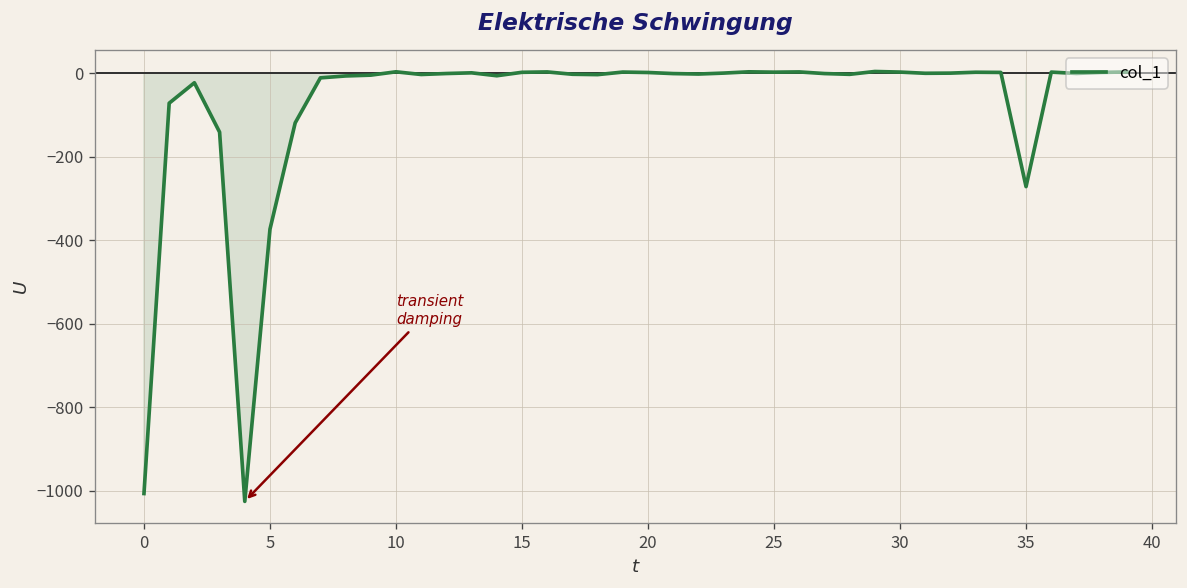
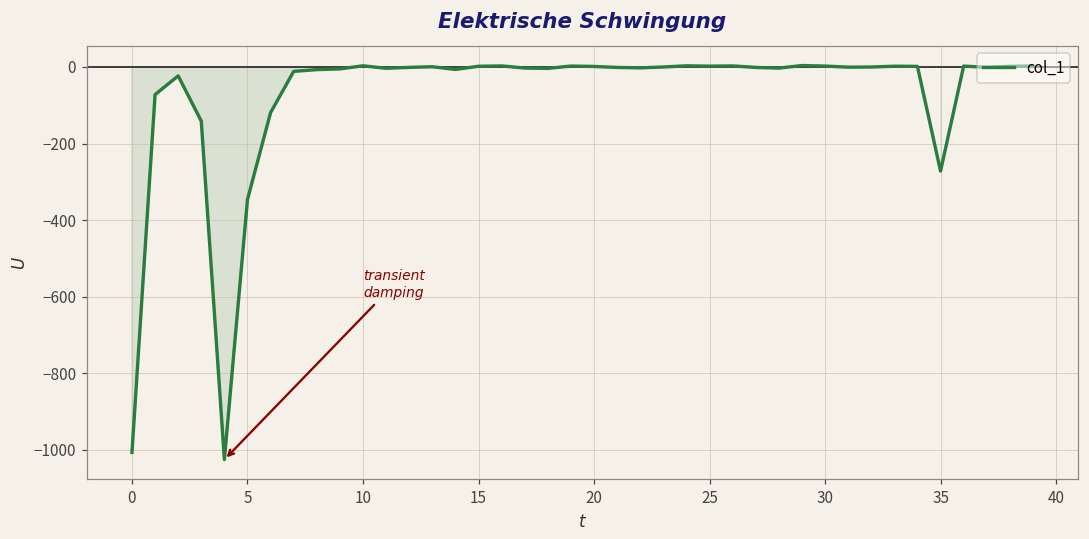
5: -370 -> -350
